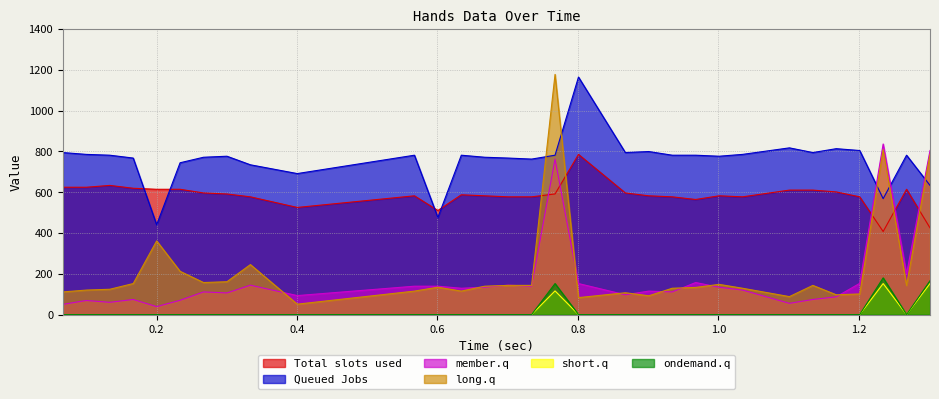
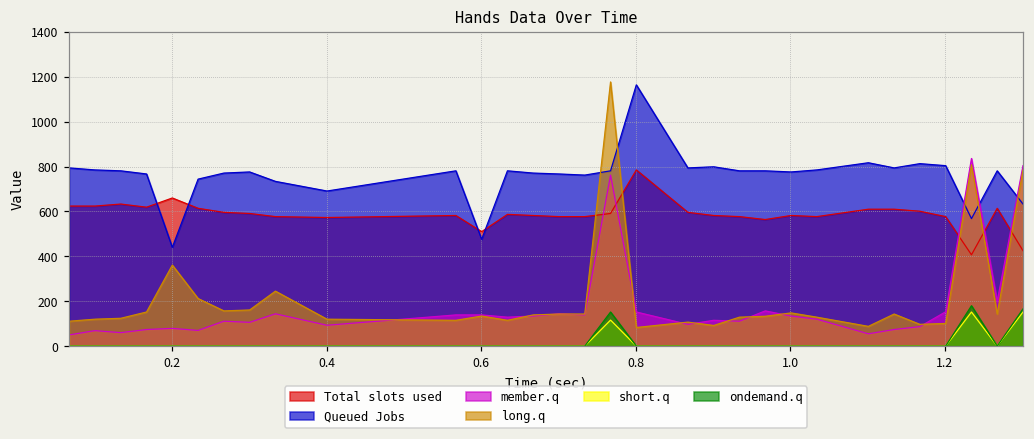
Total slots used, 0.2: 610 -> 660
member.q, 0.2: 40 -> 80
Total slots used, 0.4: 530 -> 570
long.q, 0.4: 50 -> 120
